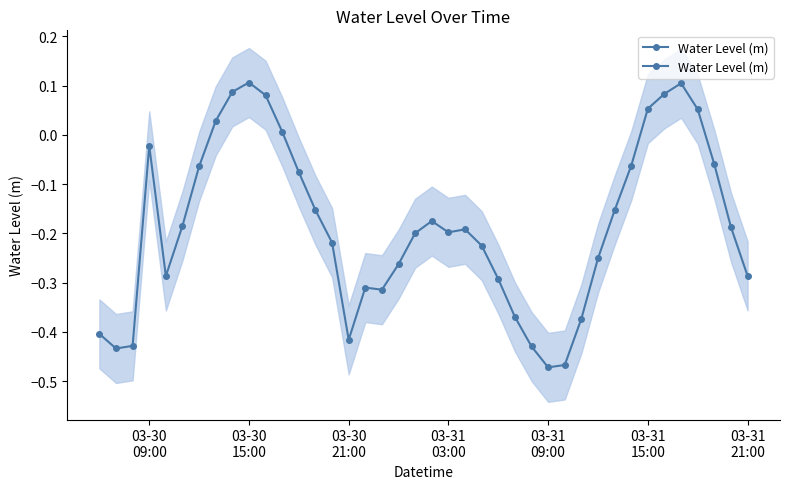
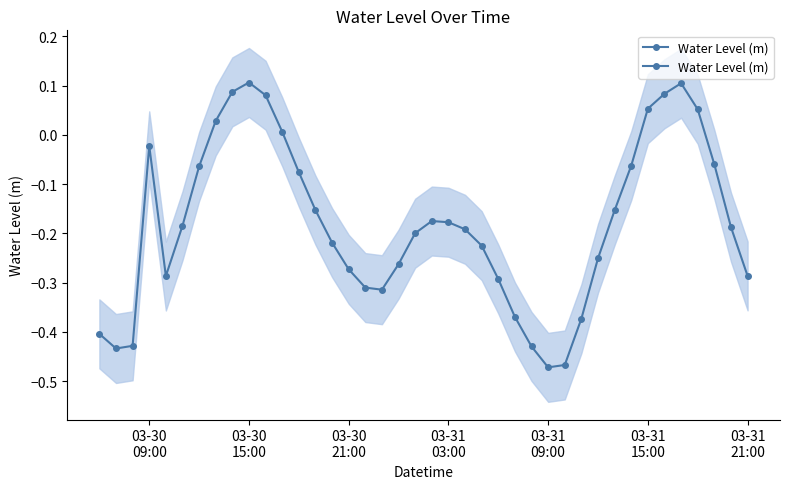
Water Level (m), 03-30 21:00: -0.42 -> -0.27
Water Level (m), 03-31 03:00: -0.20 -> -0.18
